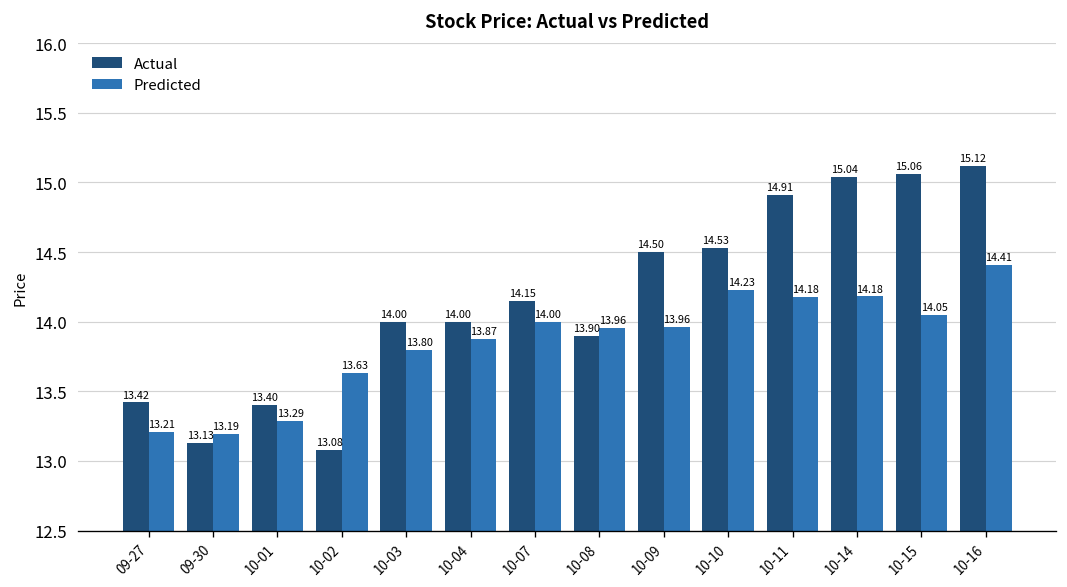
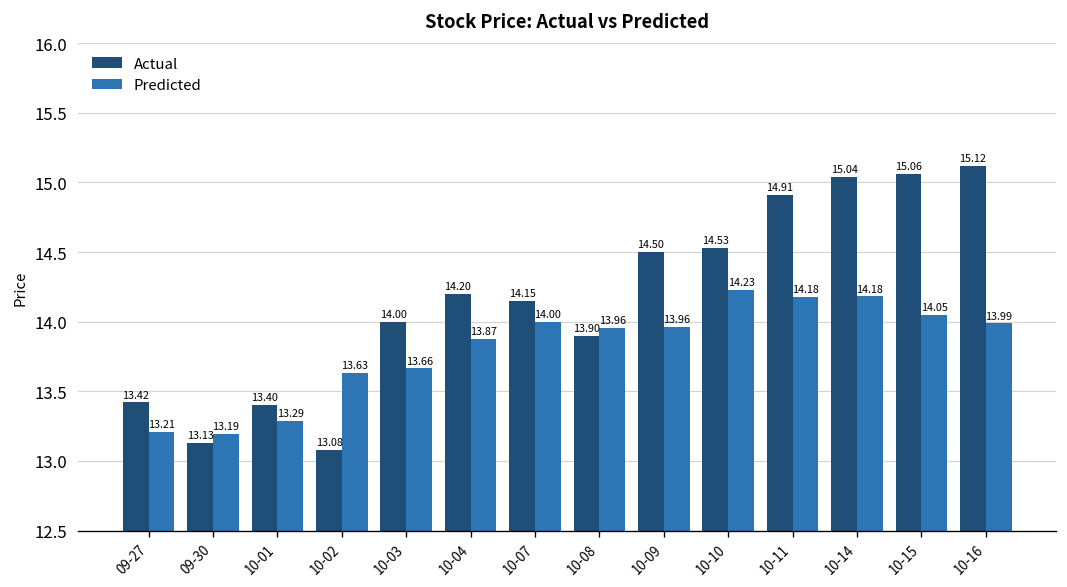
Predicted, 10-03: 13.80 -> 13.66
Actual, 10-04: 14.00 -> 14.20
Predicted, 10-16: 14.41 -> 13.99
